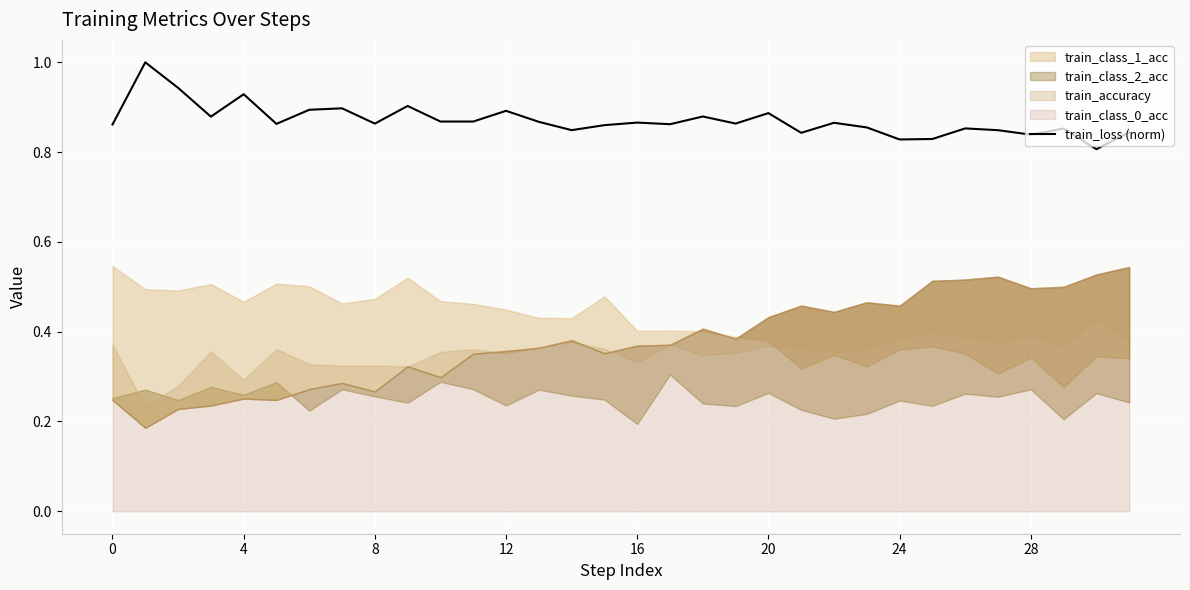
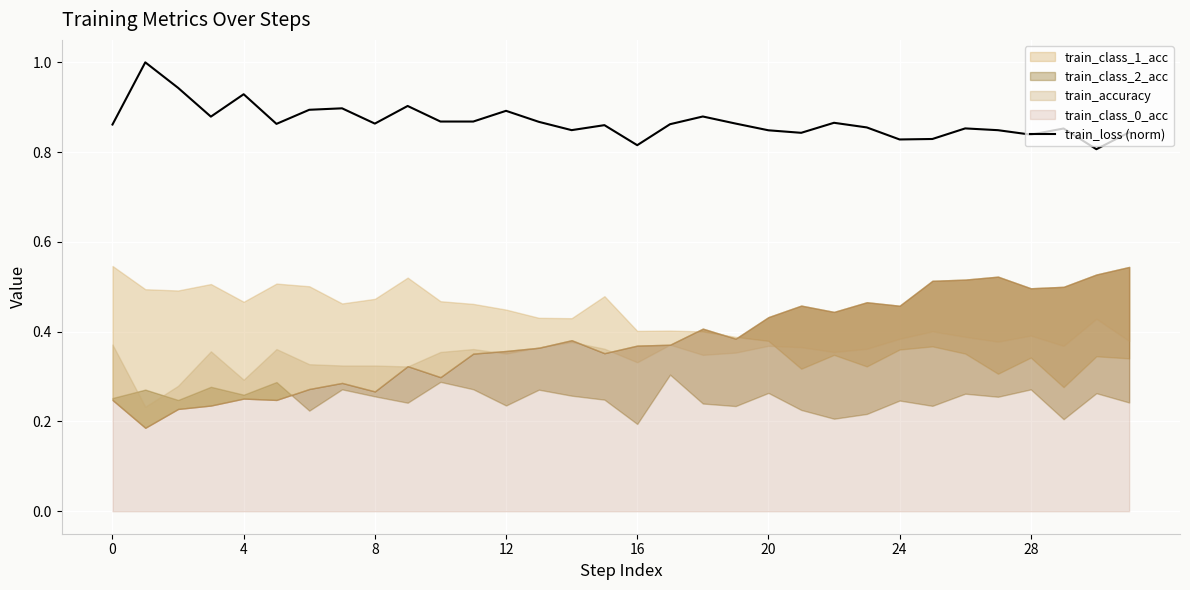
train_loss (norm), 16: 0.87 -> 0.82
train_loss (norm), 20: 0.89 -> 0.85
